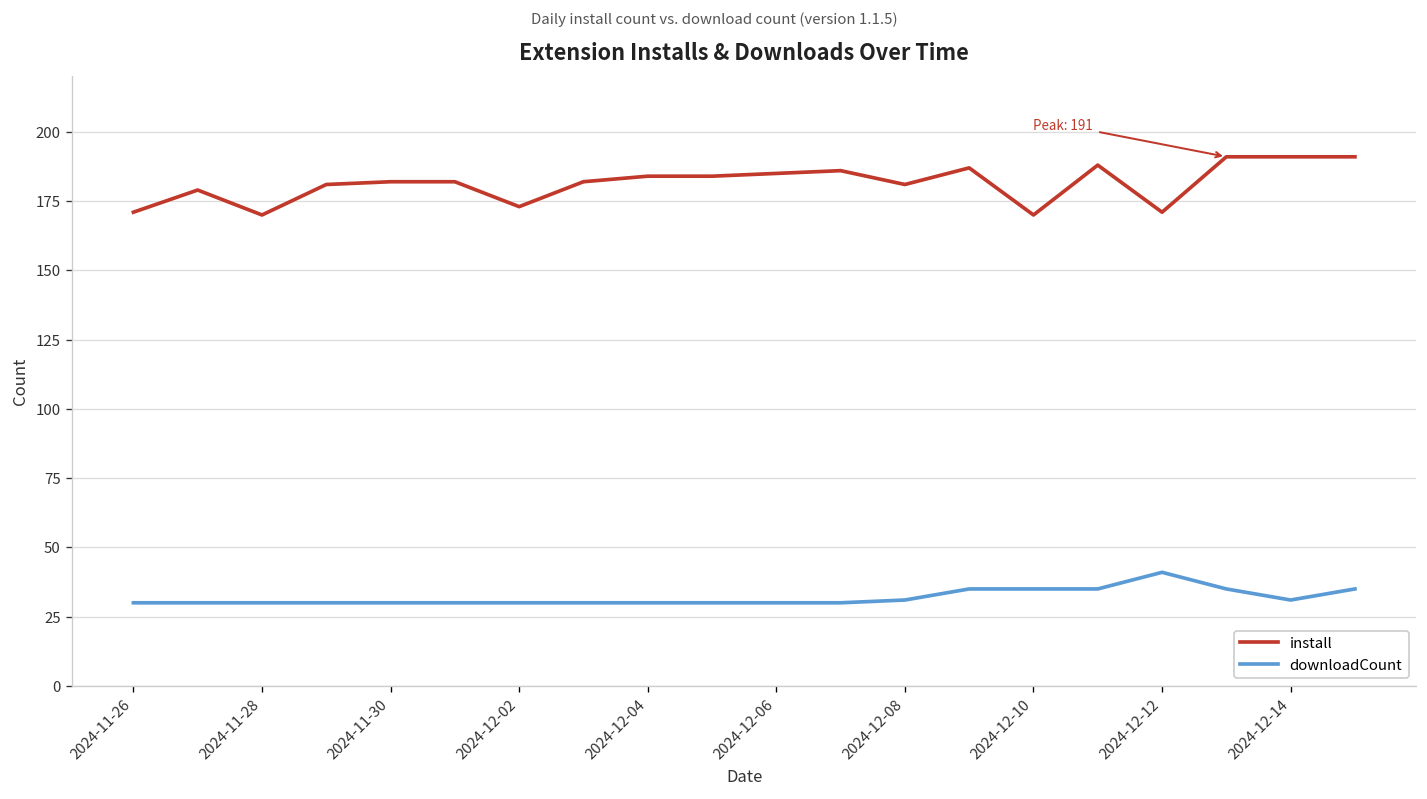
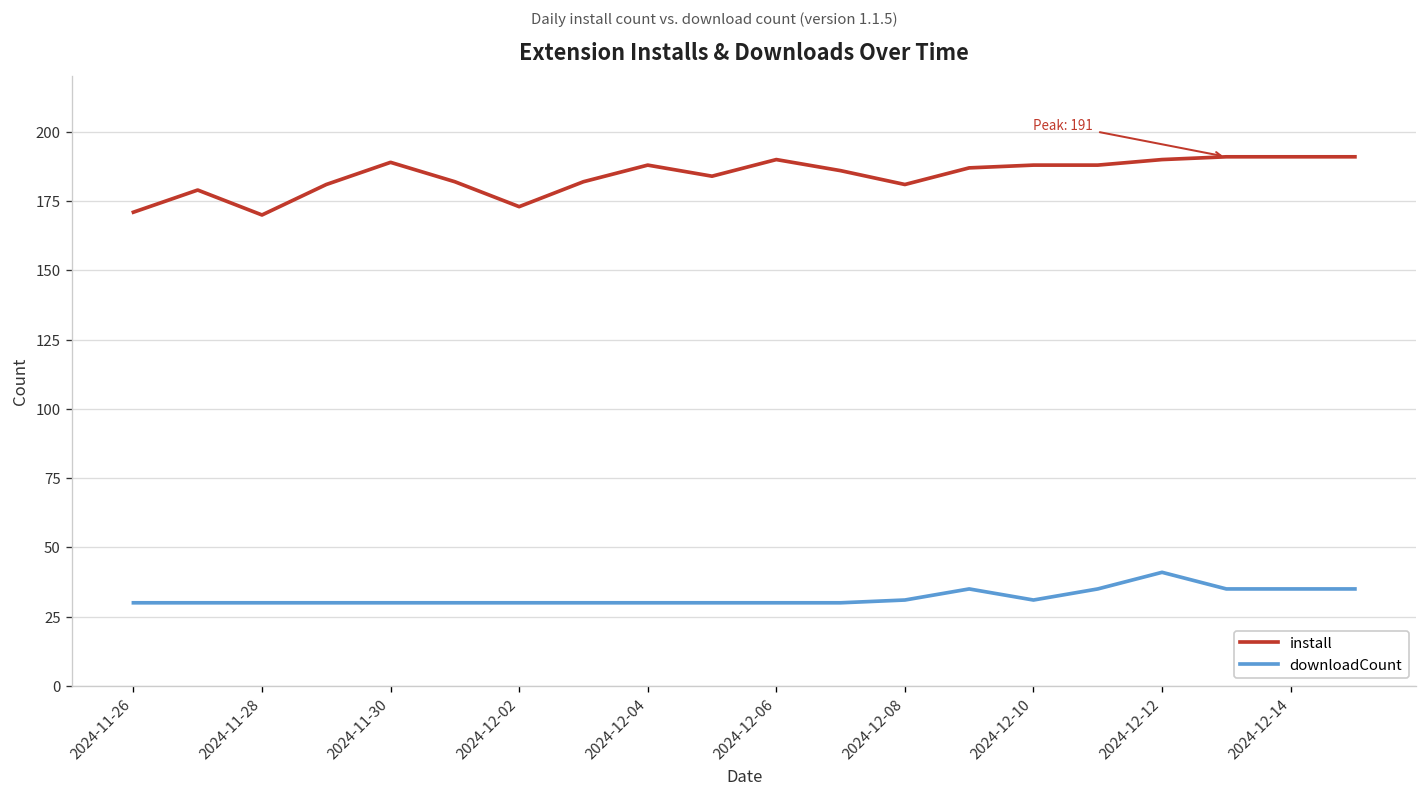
install, 2024-11-30: 182 -> 189
install, 2024-12-04: 184 -> 188
install, 2024-12-06: 185 -> 190
install, 2024-12-10: 170 -> 188
downloadCount, 2024-12-10: 35 -> 31
install, 2024-12-12: 171 -> 190
downloadCount, 2024-12-14: 31 -> 35
